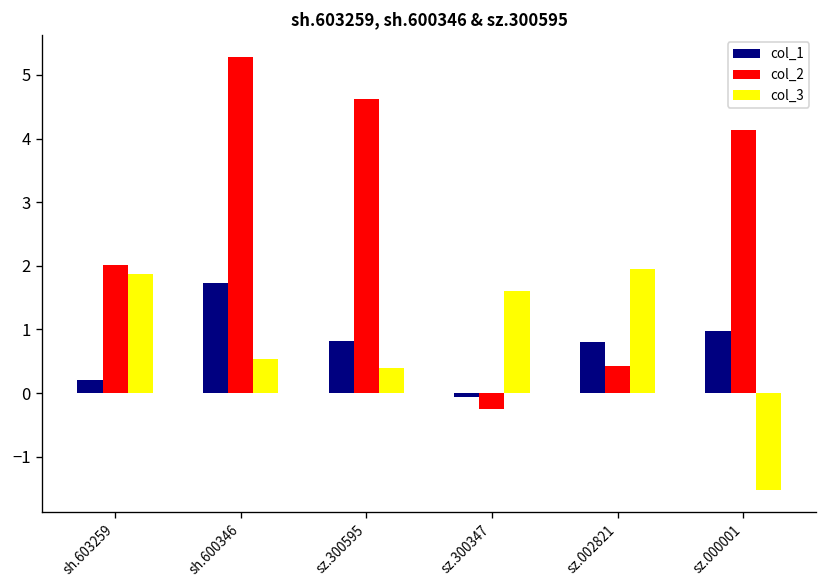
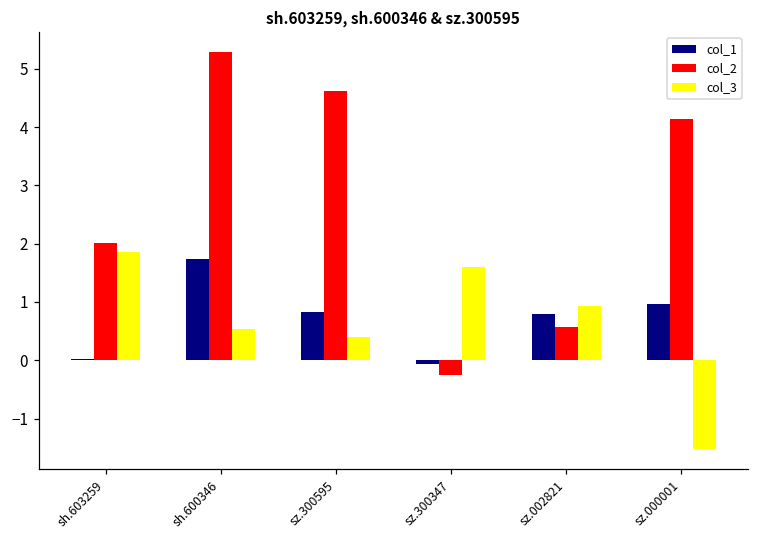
col_1, sh.603259: 0.2 -> 0.0
col_2, sz.002821: 0.4 -> 0.6
col_3, sz.002821: 1.9 -> 0.9
